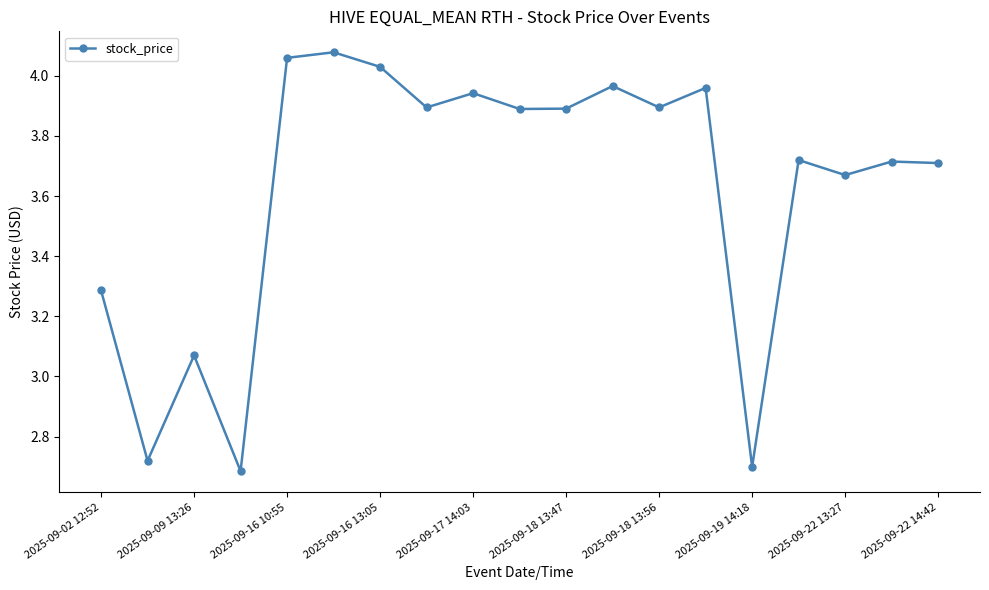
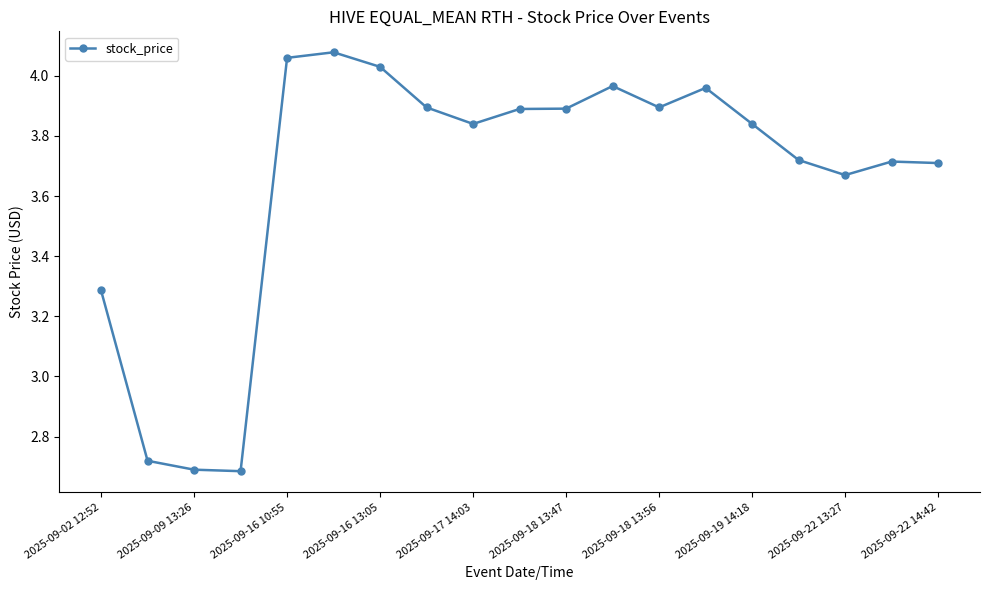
2025-09-09 13:26: 3.07 -> 2.69
2025-09-17 14:03: 3.94 -> 3.84
2025-09-19 14:18: 2.70 -> 3.84
